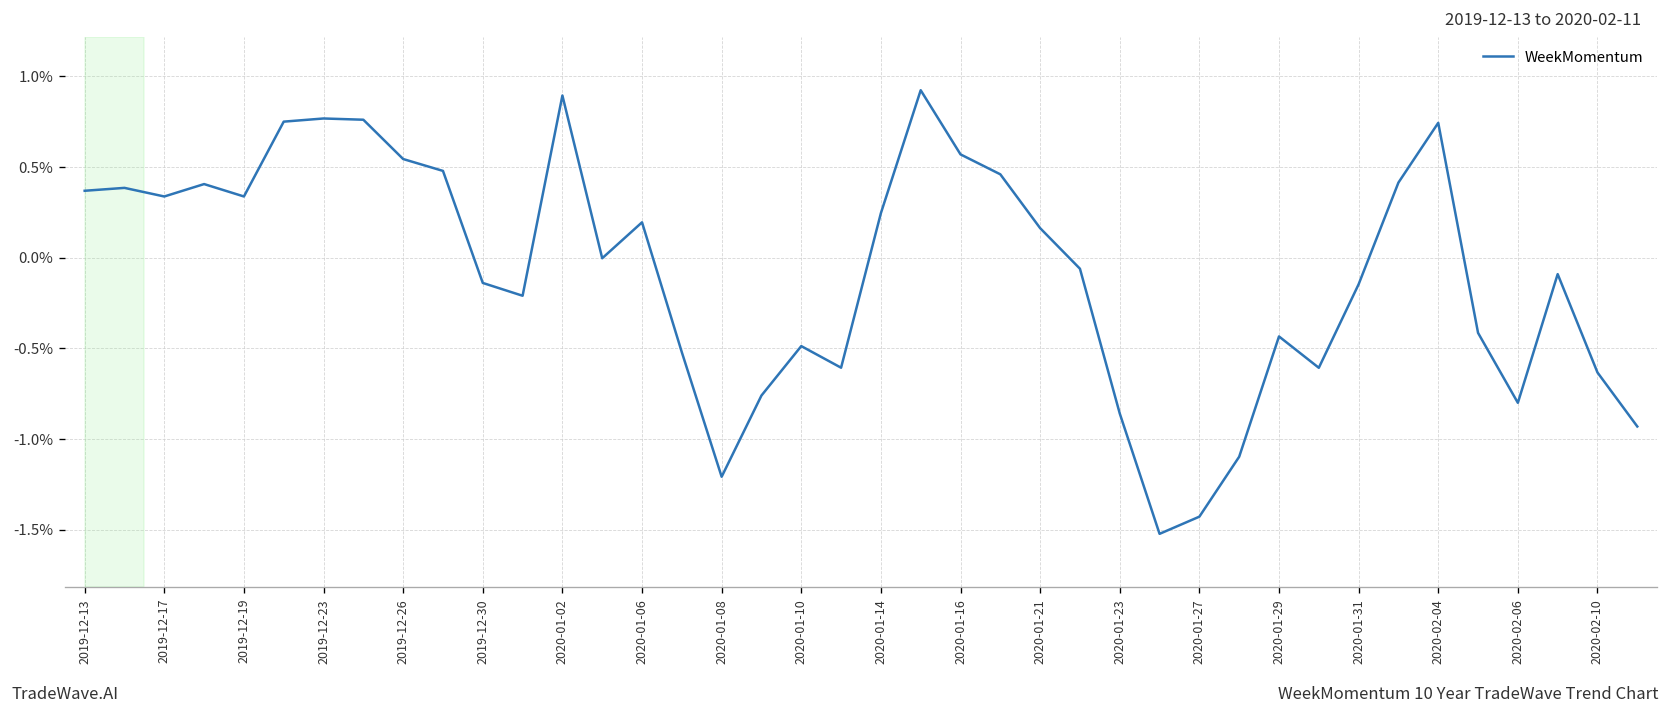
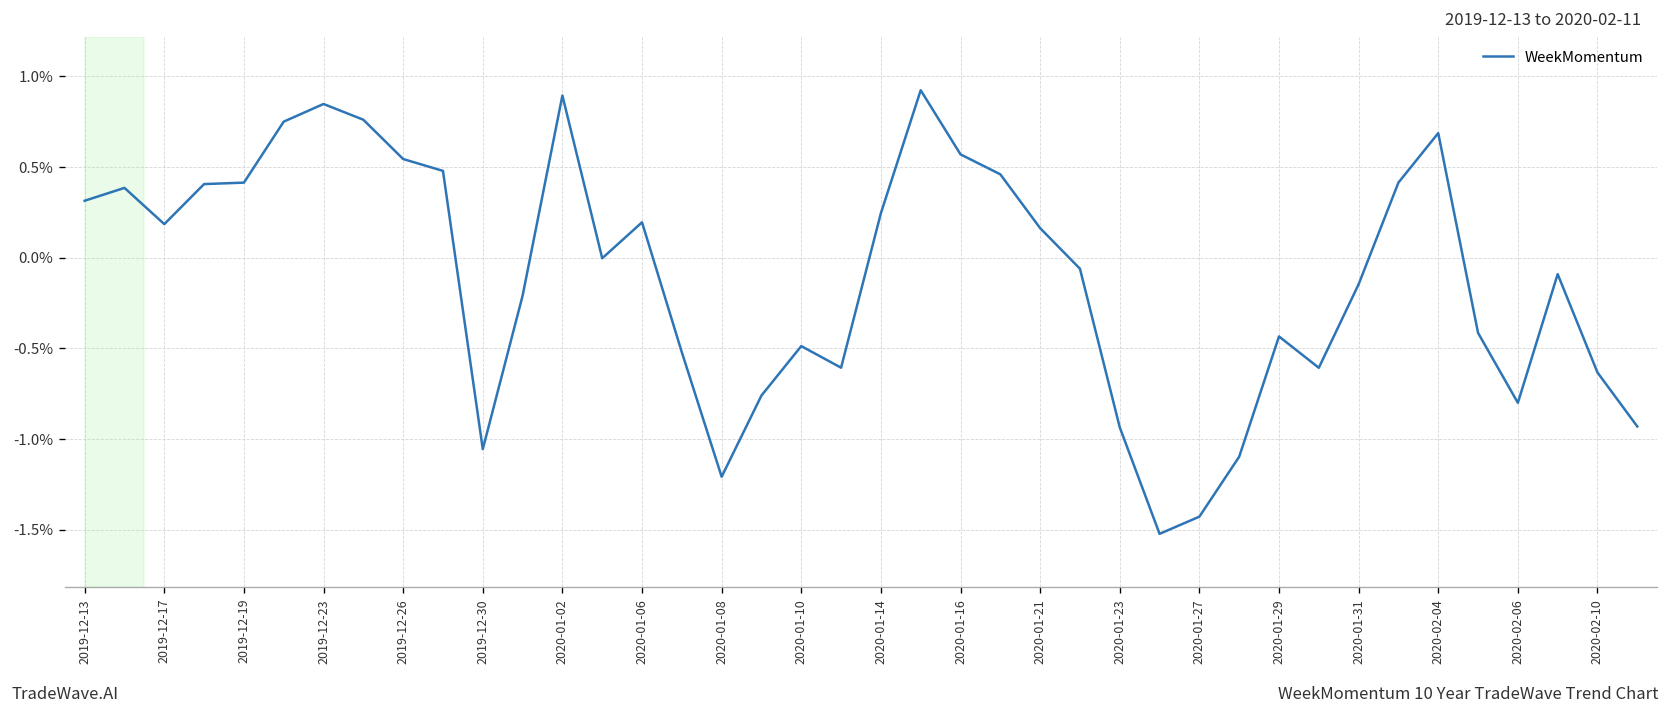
2019-12-13: 0.37% -> 0.31%
2019-12-17: 0.34% -> 0.18%
2019-12-19: 0.34% -> 0.41%
2019-12-23: 0.77% -> 0.85%
2019-12-30: -0.14% -> -1.06%
2020-01-23: -0.86% -> -0.94%
2020-02-04: 0.74% -> 0.69%
